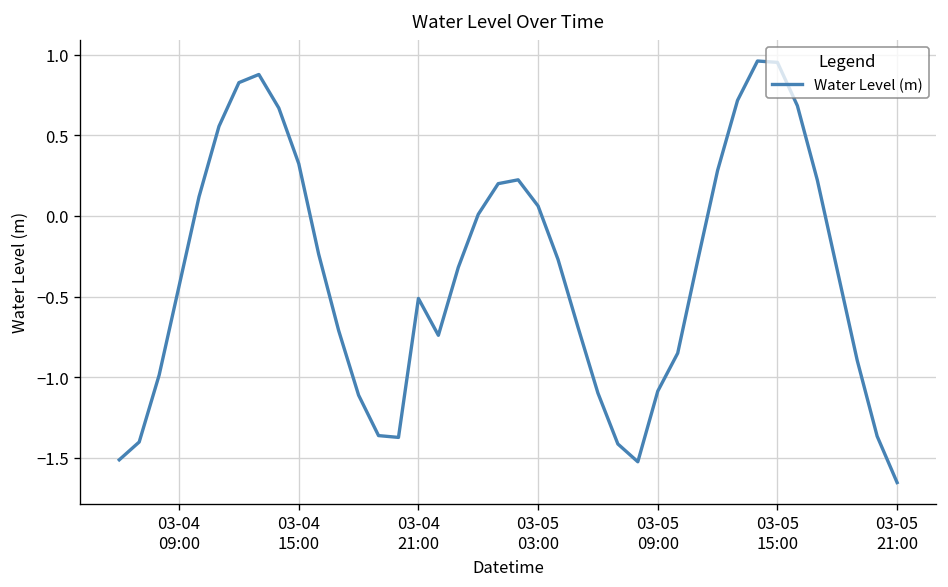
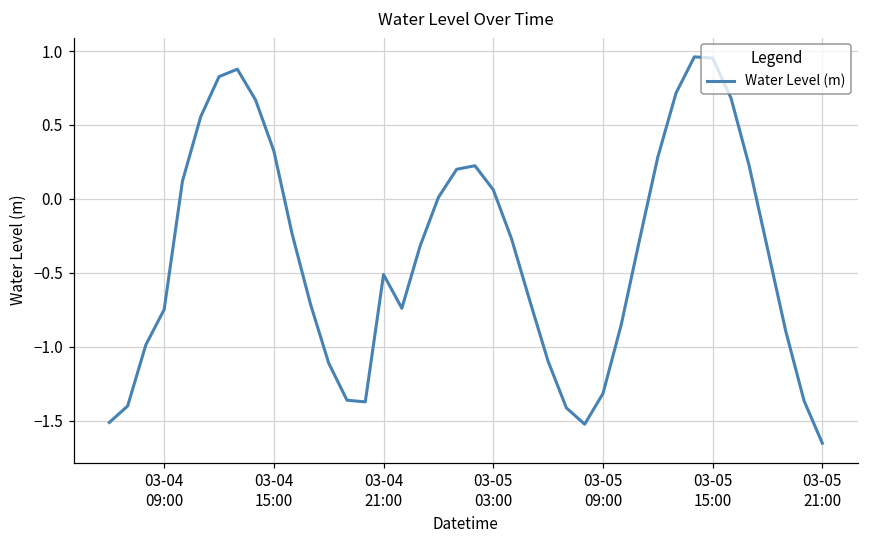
03-04 09:00: -0.43 -> -0.75
03-05 09:00: -1.09 -> -1.32
